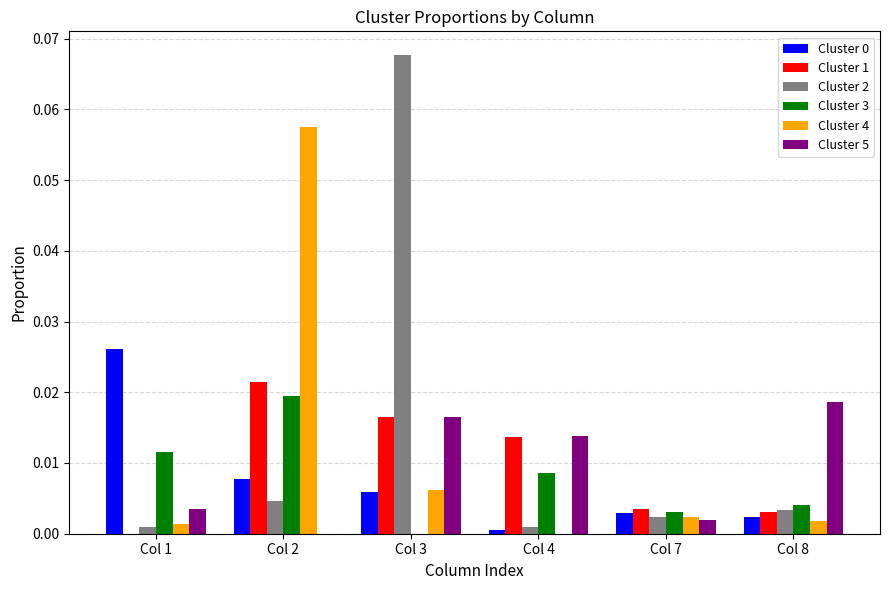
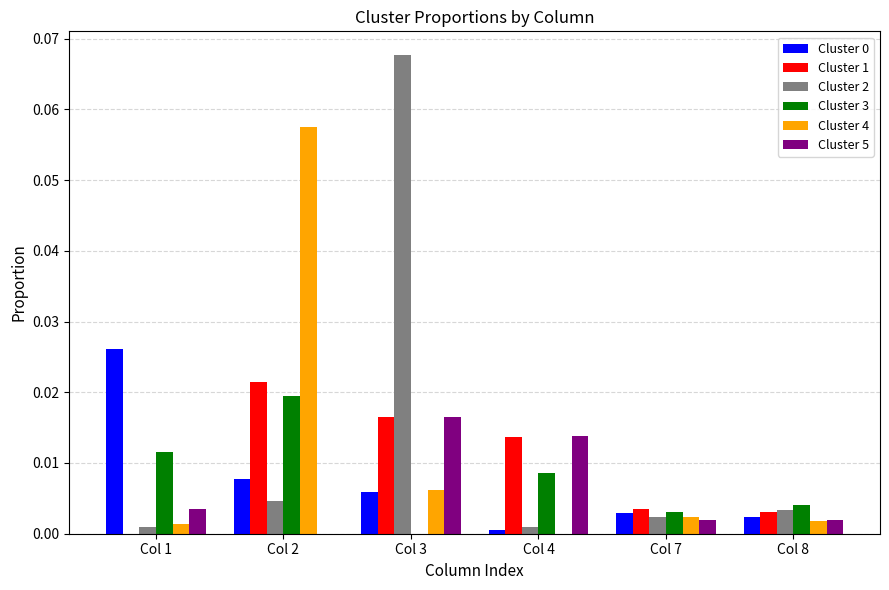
Cluster 5, Col 8: 0.019 -> 0.002
